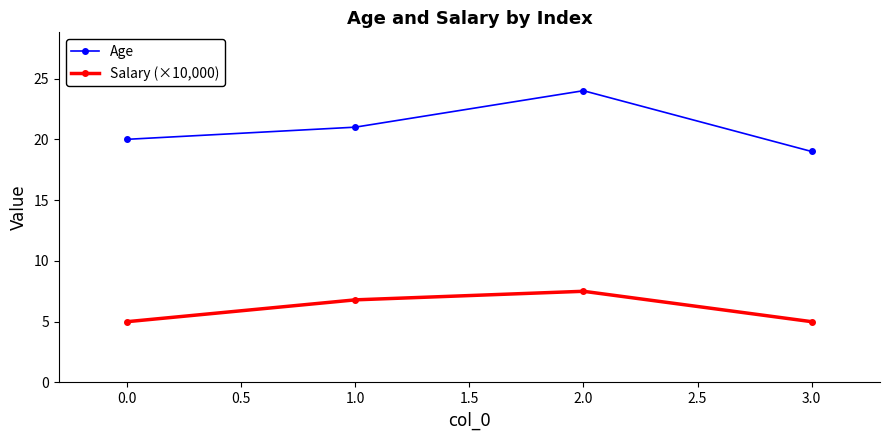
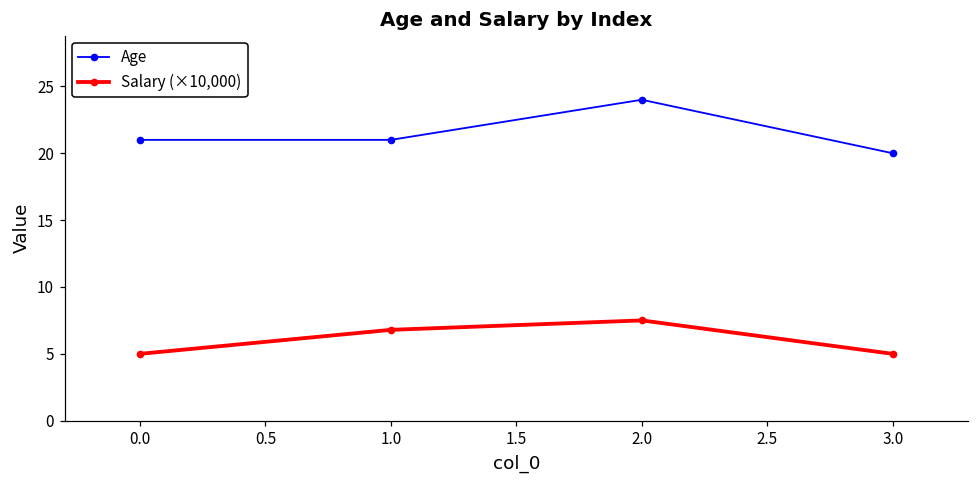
Age, 0.0: 20 -> 21
Age, 3.0: 19 -> 20
